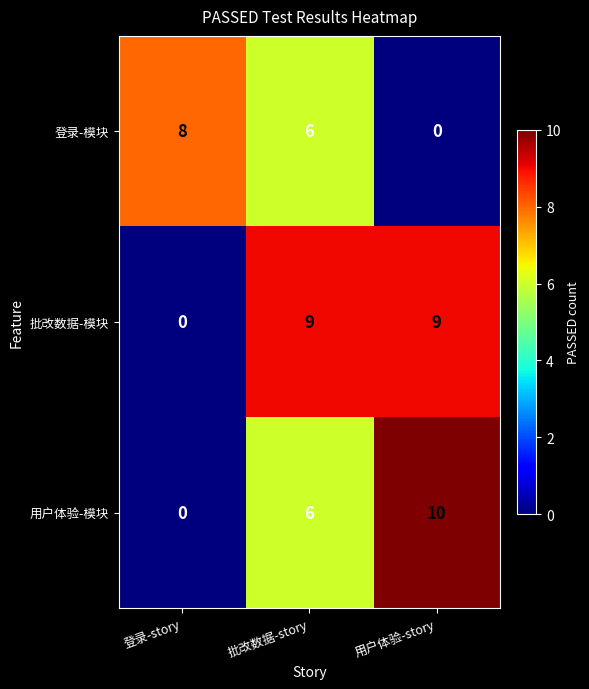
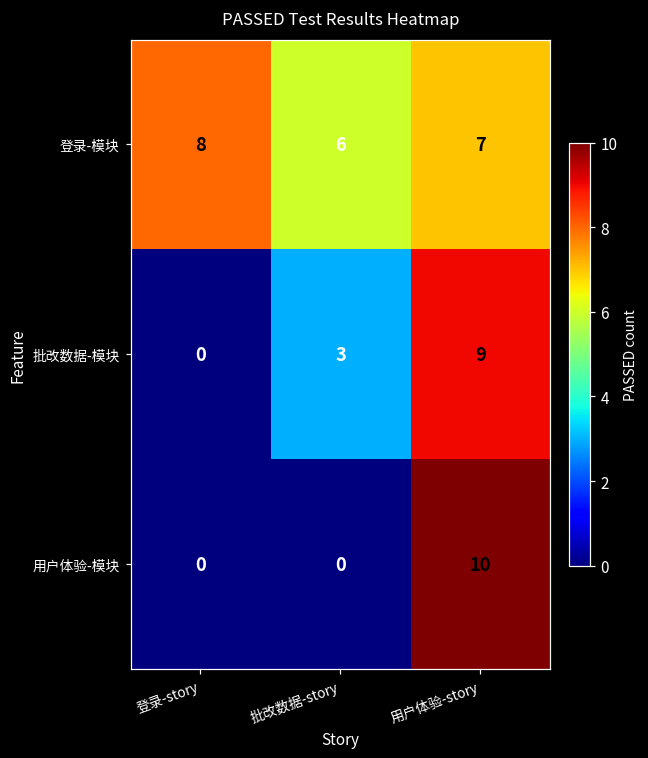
登录-模块, 用户体验-story: 0 -> 7
批改数据-模块, 批改数据-story: 9 -> 3
用户体验-模块, 批改数据-story: 6 -> 0
